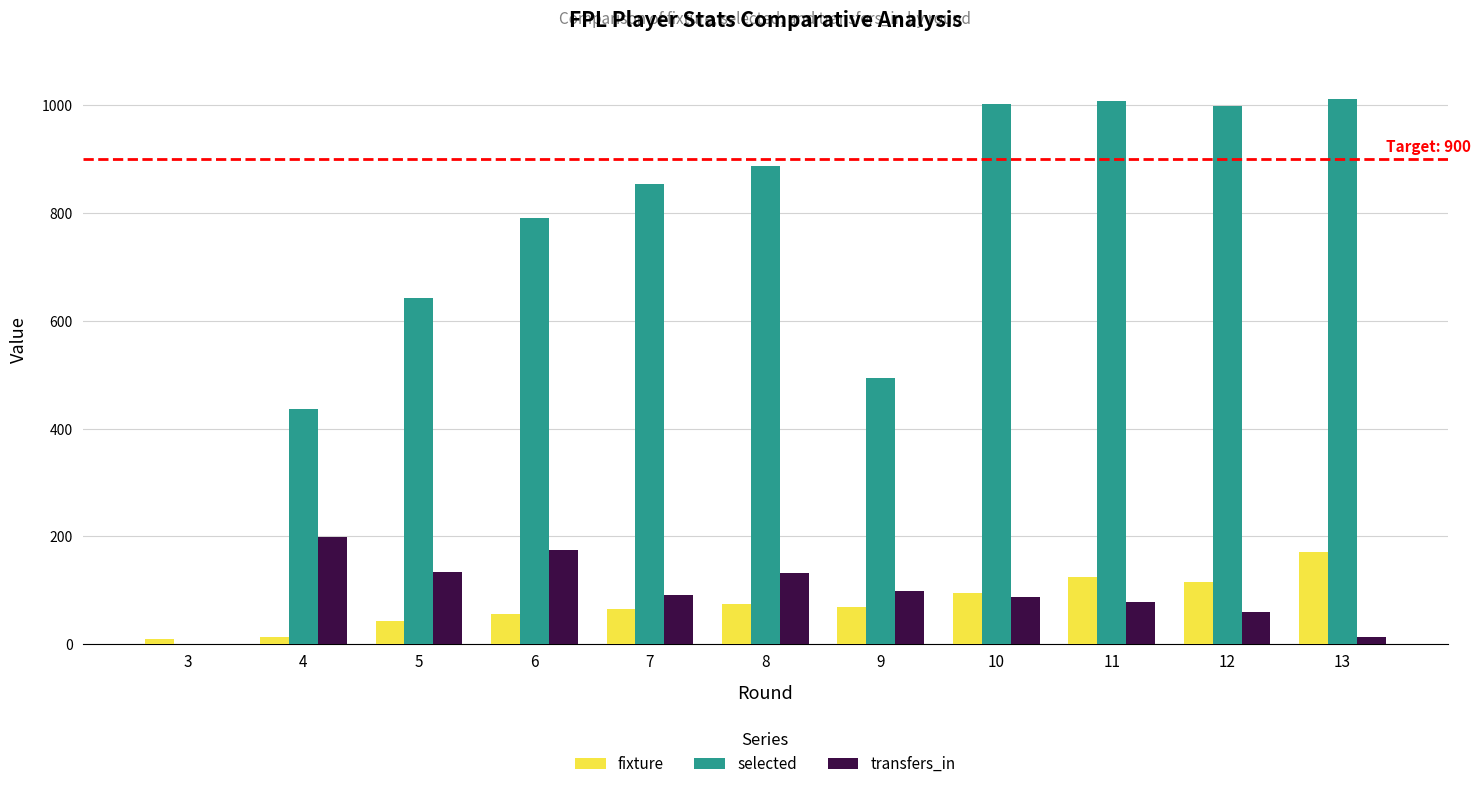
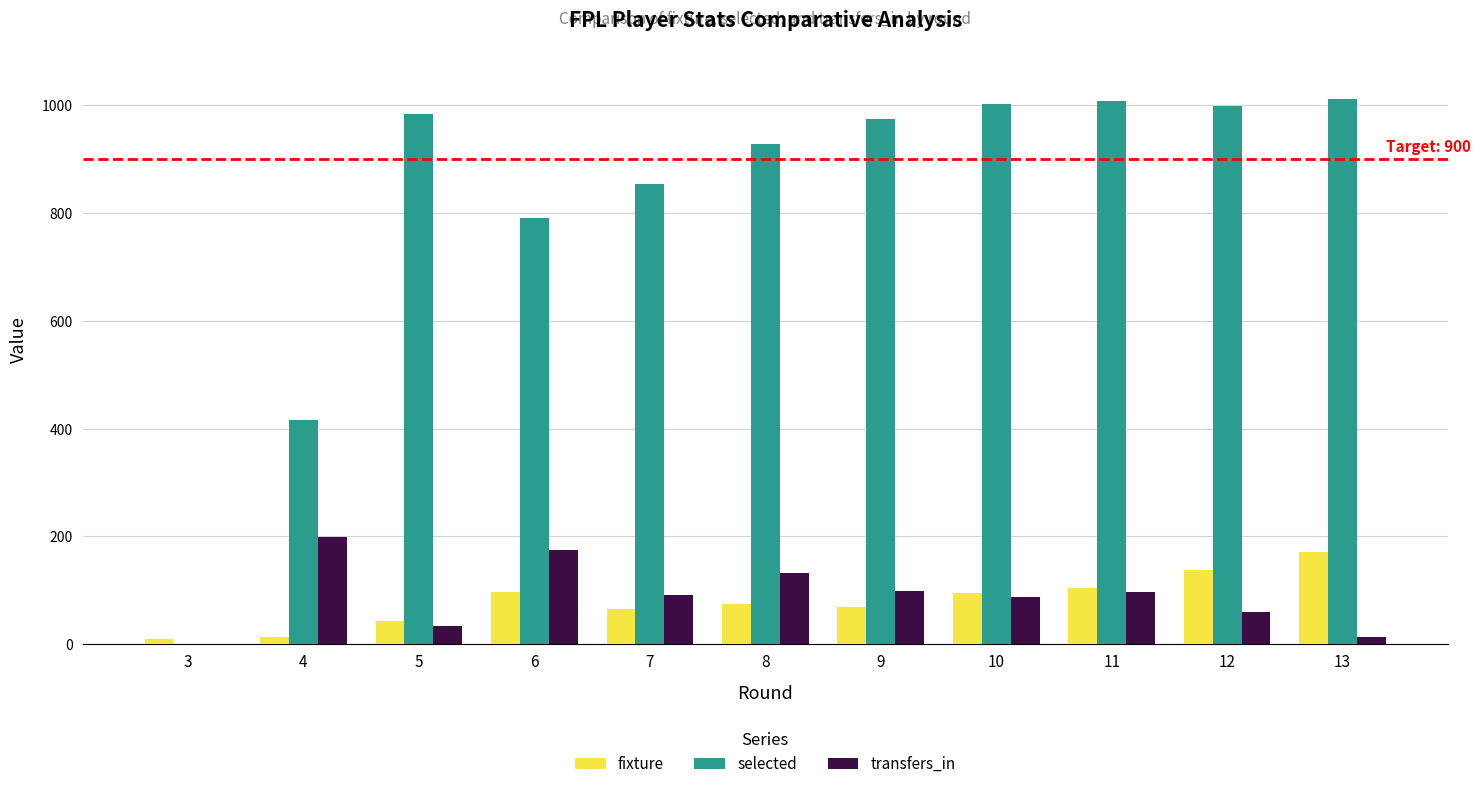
selected, 4: 440 -> 420
selected, 5: 640 -> 990
transfers_in, 5: 130 -> 30
fixture, 6: 60 -> 100
selected, 8: 890 -> 930
selected, 9: 490 -> 970
fixture, 11: 120 -> 100
transfers_in, 11: 80 -> 100
fixture, 12: 120 -> 140
